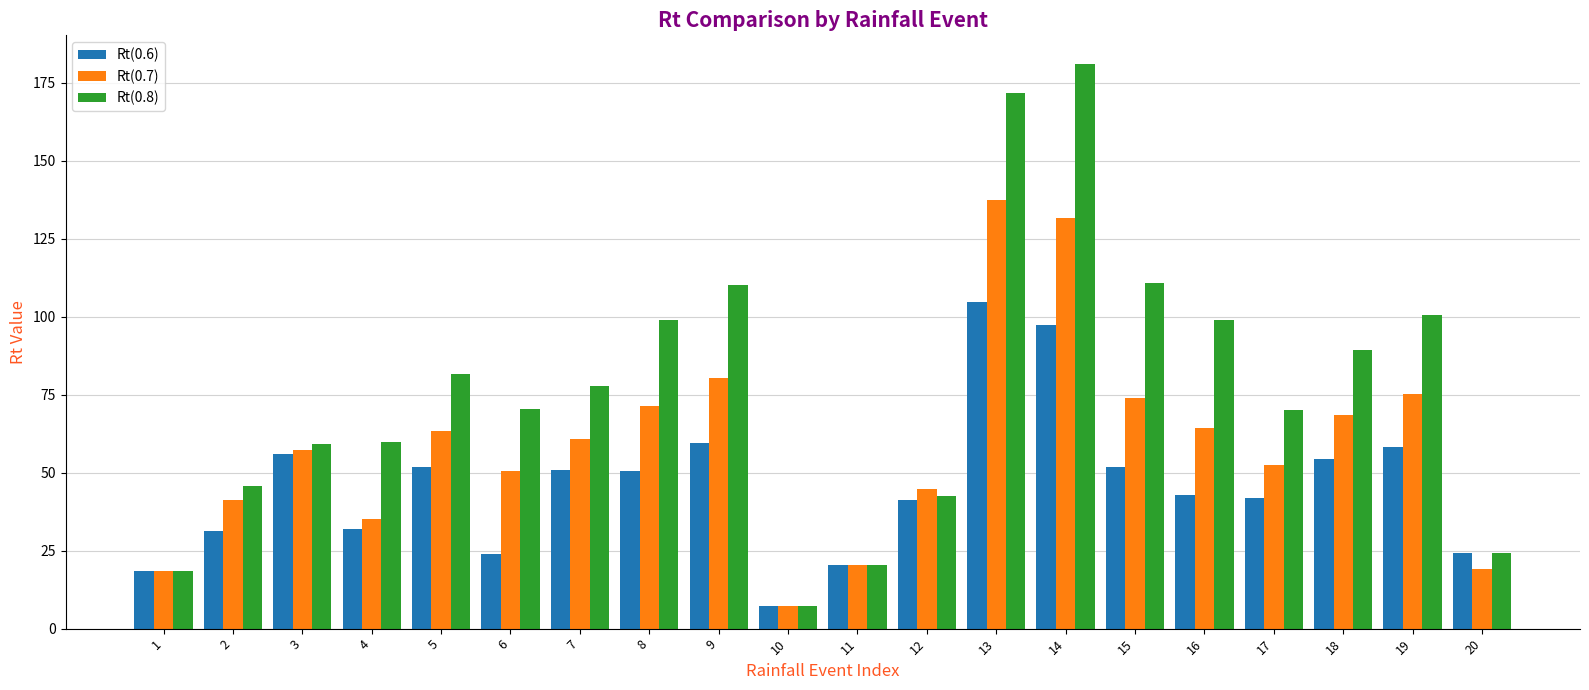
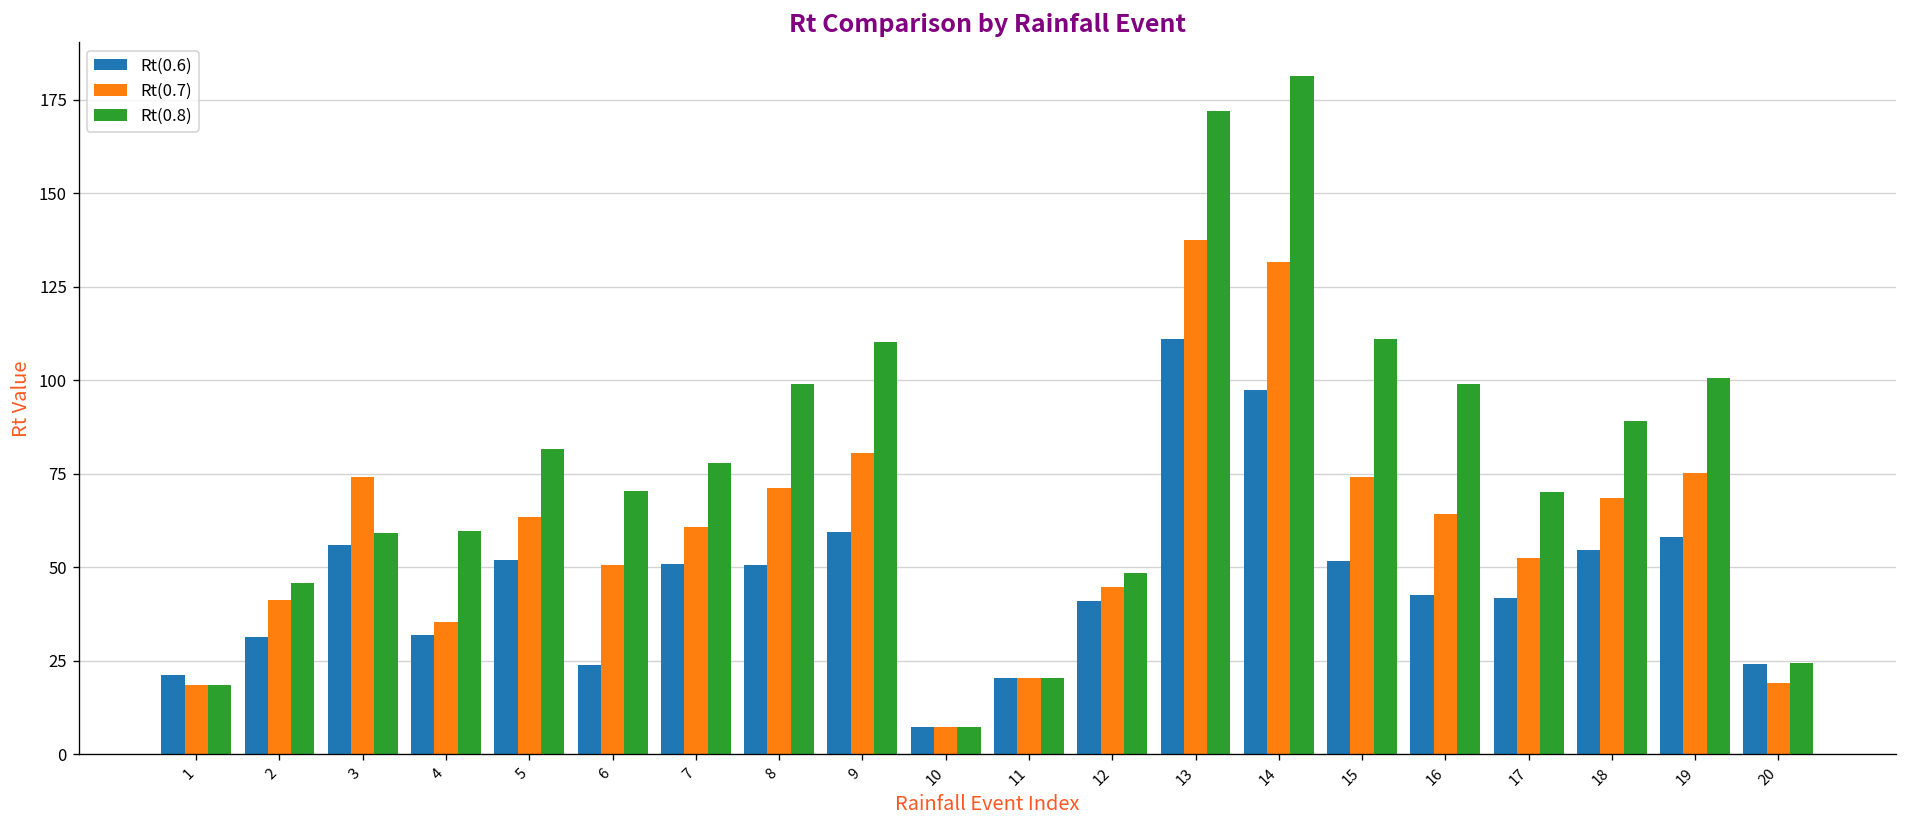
Rt(0.6), 1: 19 -> 21
Rt(0.7), 3: 57 -> 74
Rt(0.8), 12: 43 -> 49
Rt(0.6), 13: 105 -> 111
